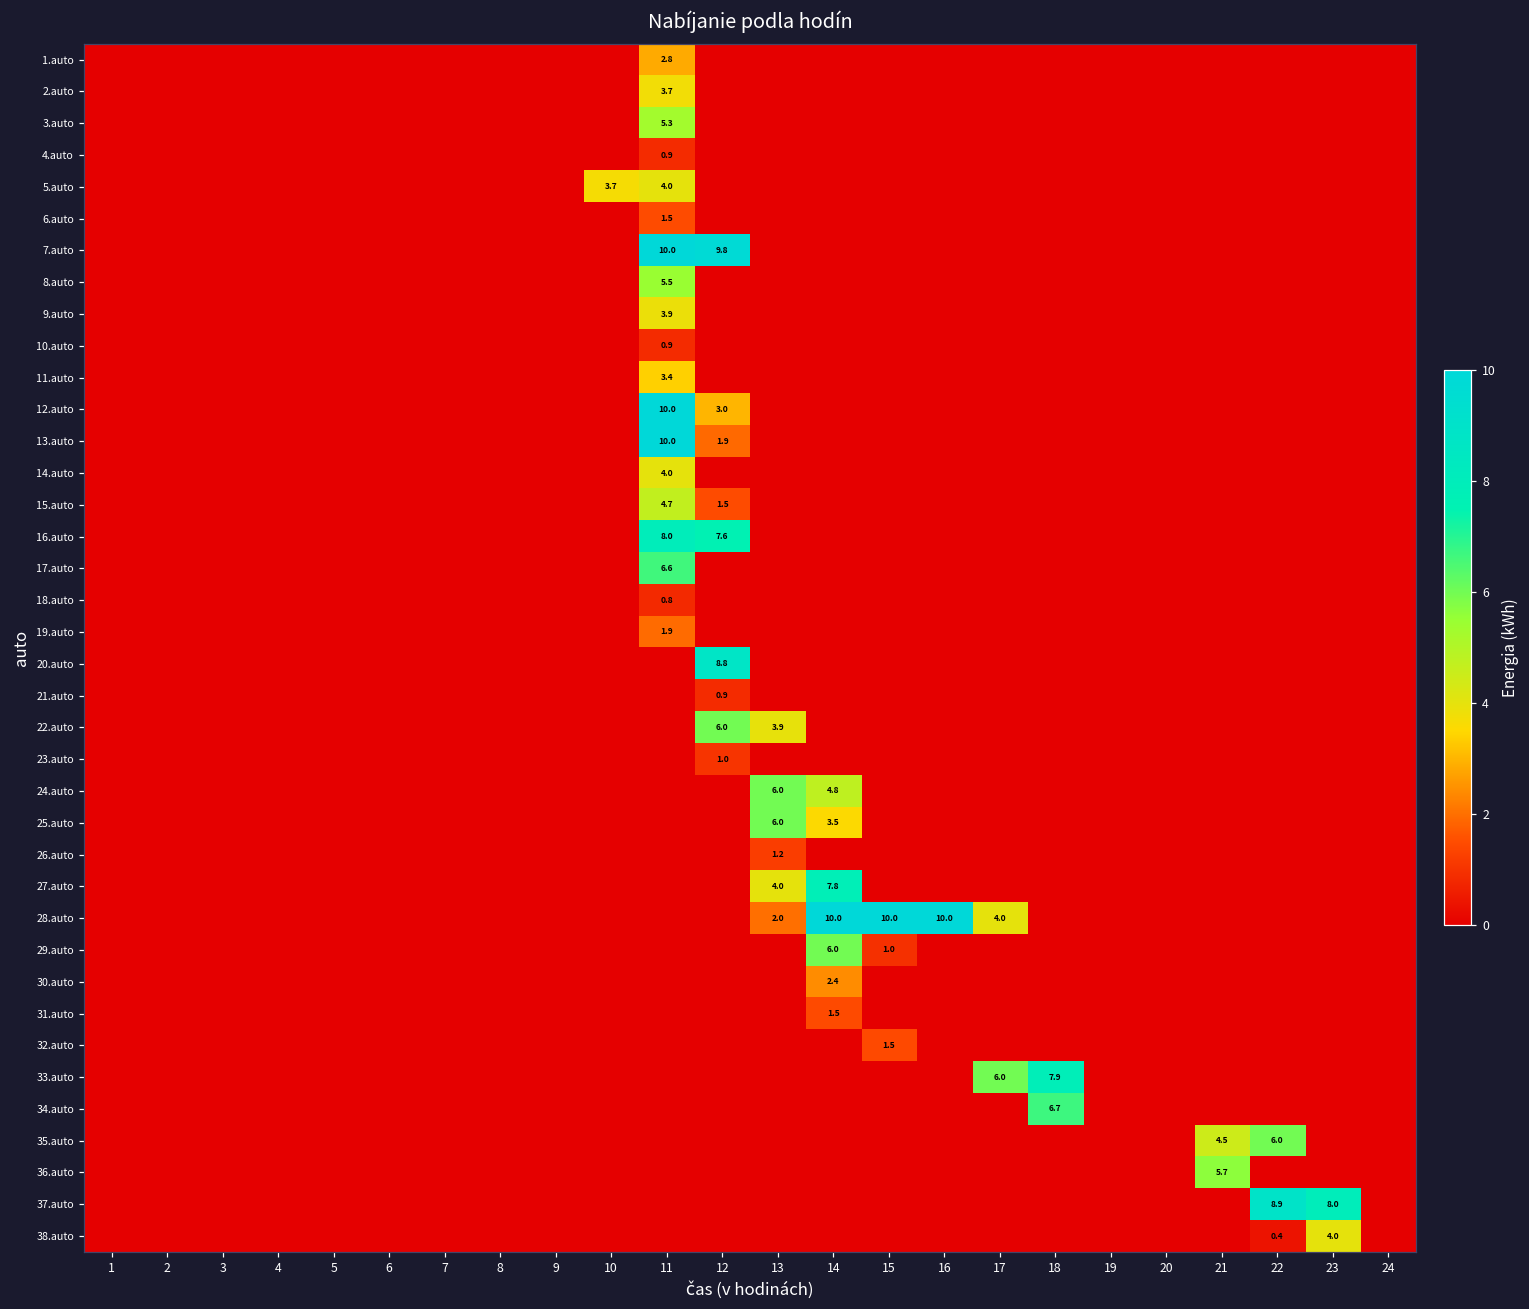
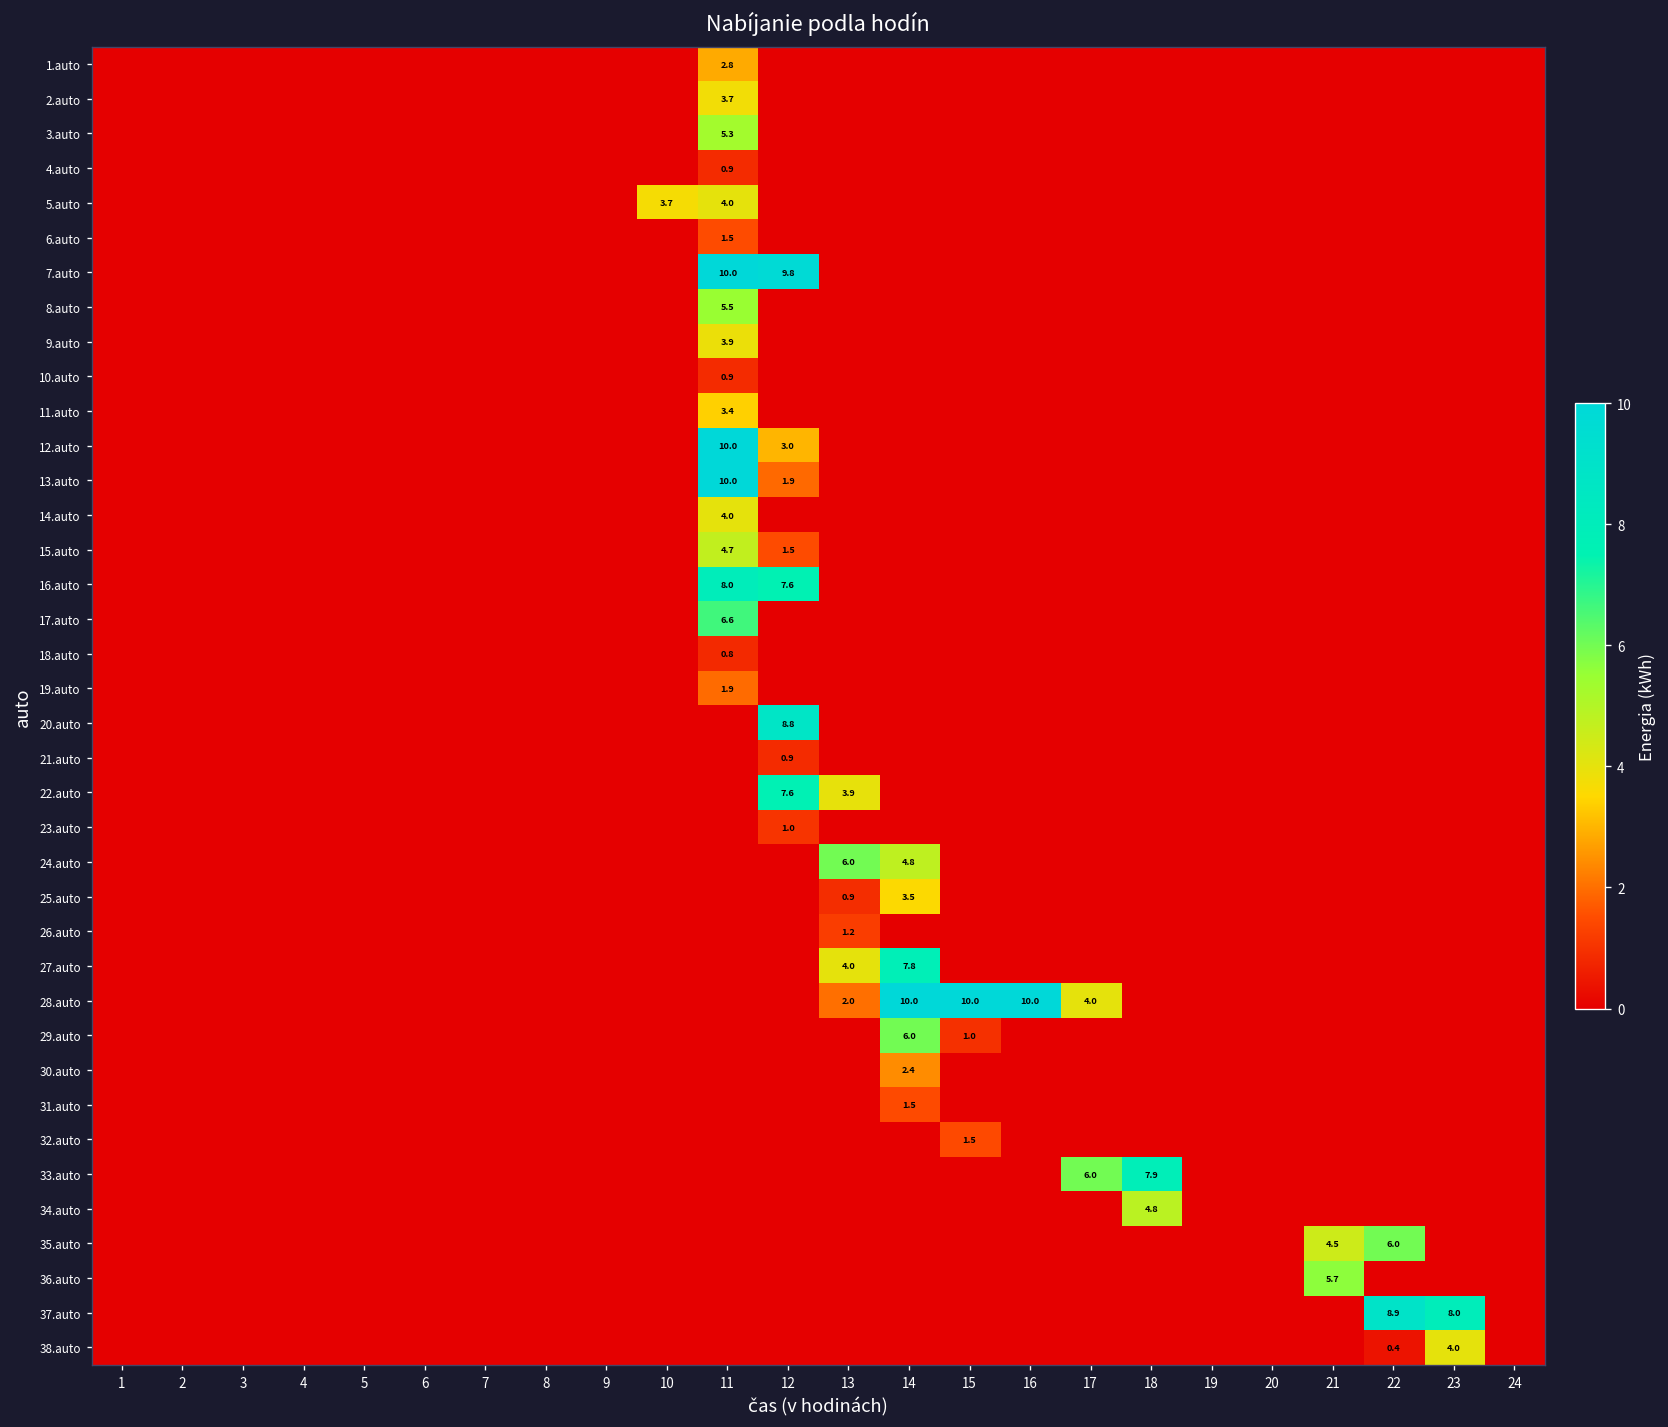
22.auto, 12: 6.0 -> 7.6
25.auto, 13: 6.0 -> 0.9
34.auto, 18: 6.7 -> 4.8
